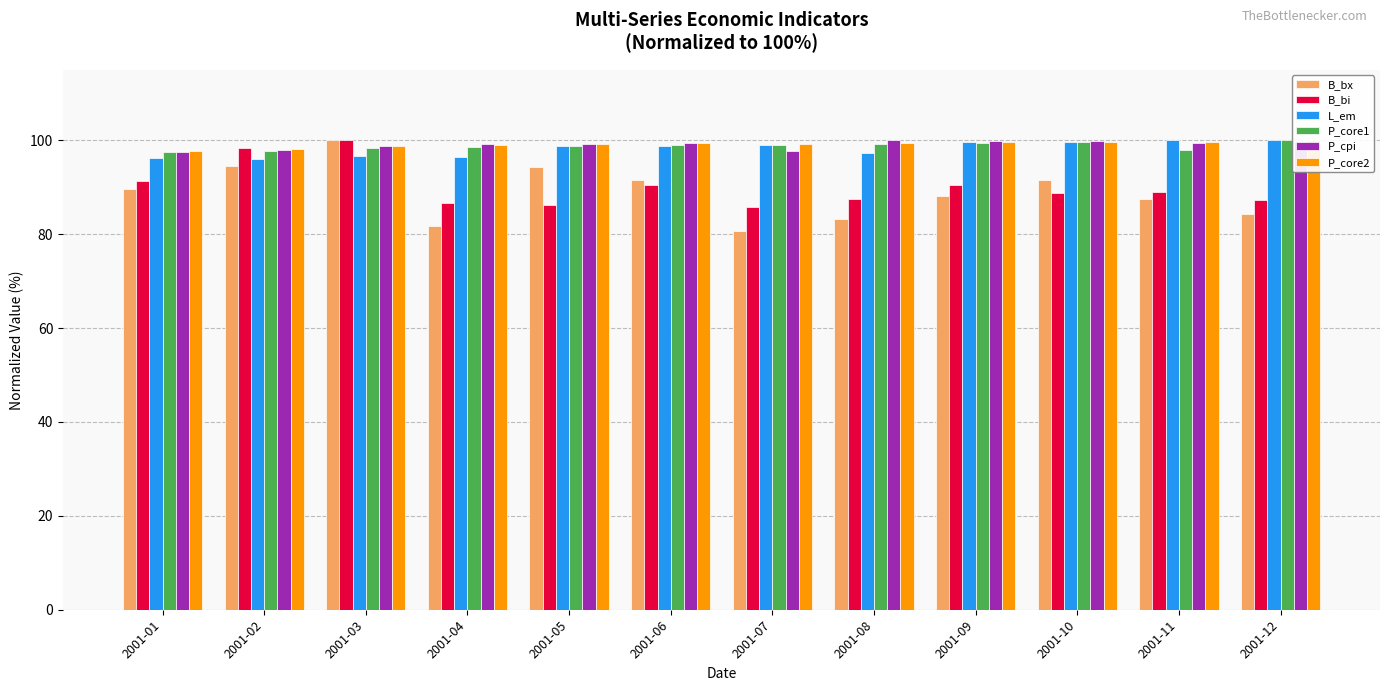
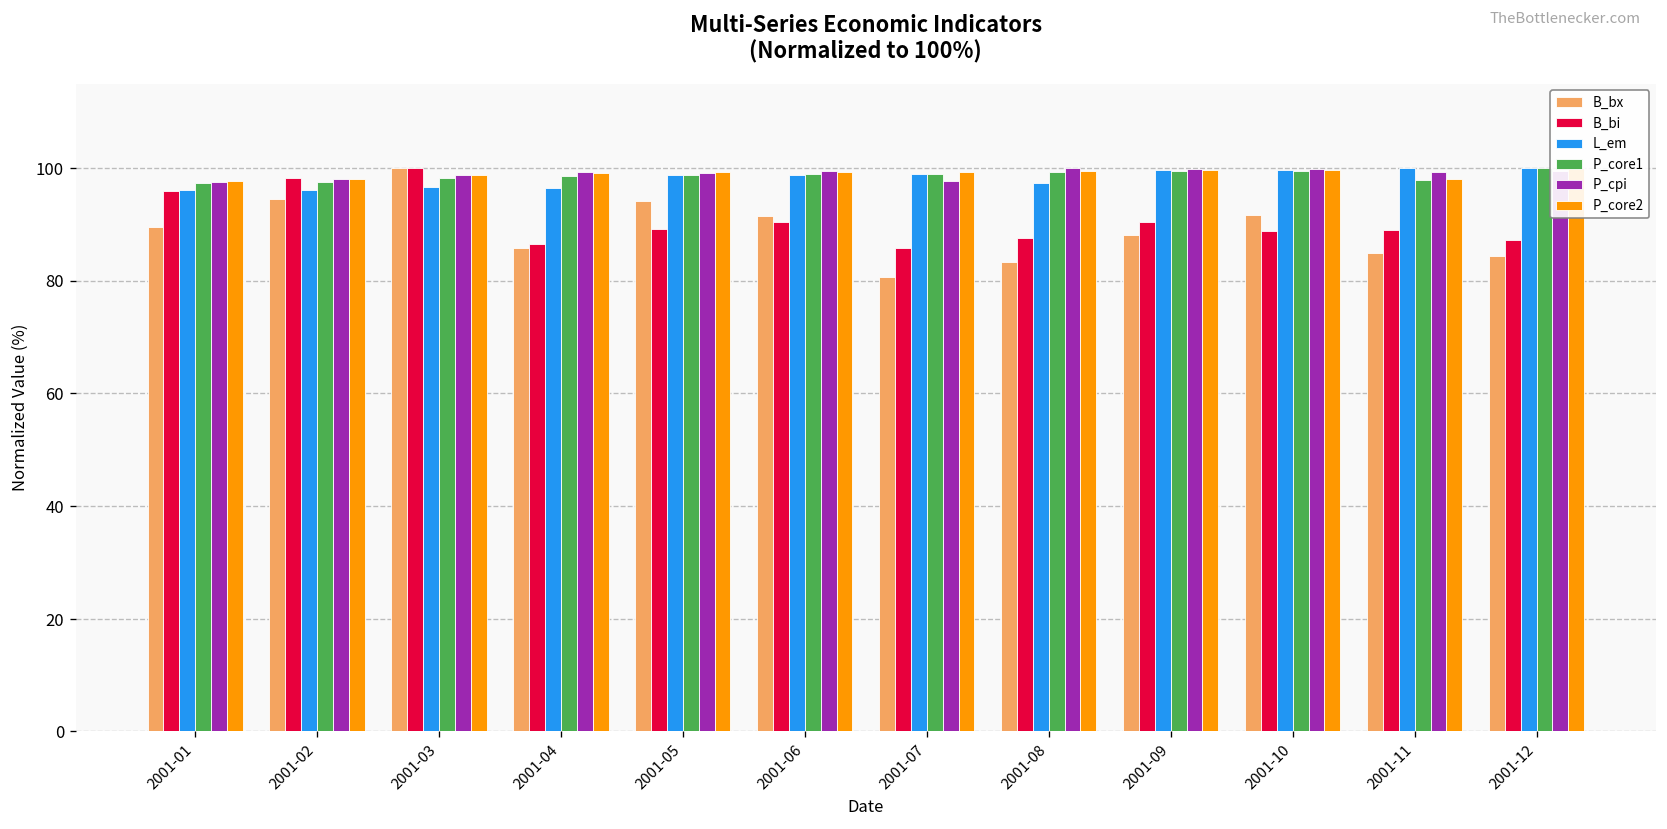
B_bi, 2001-01: 91 -> 96
B_bx, 2001-04: 82 -> 86
B_bi, 2001-05: 86 -> 89
B_bx, 2001-11: 87 -> 85
P_core2, 2001-11: 100 -> 98
